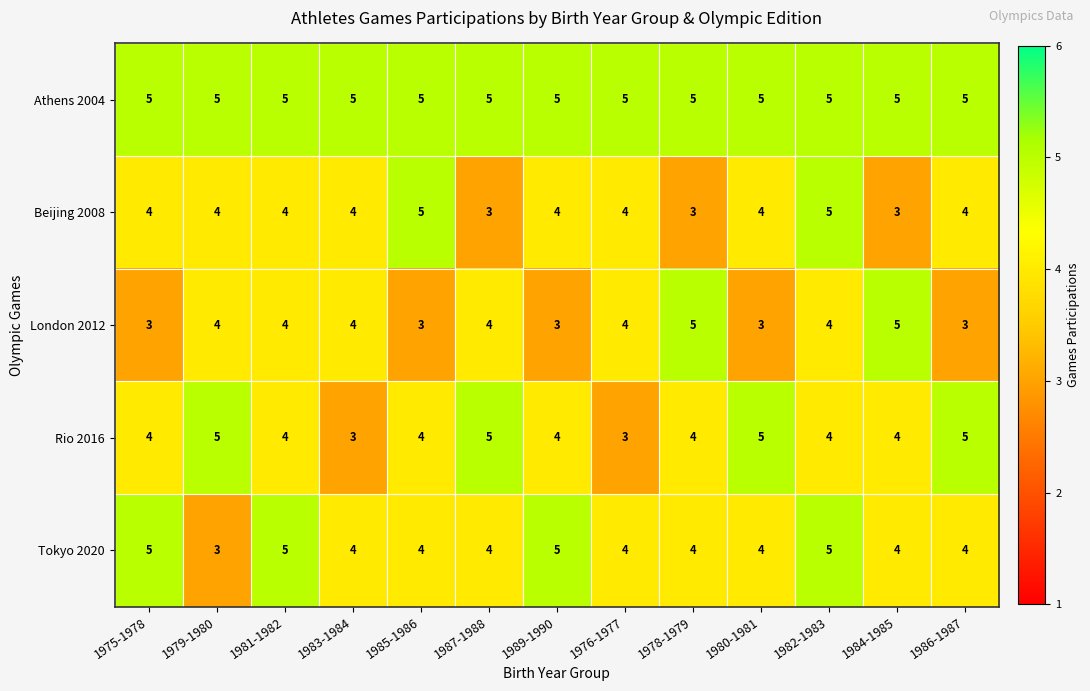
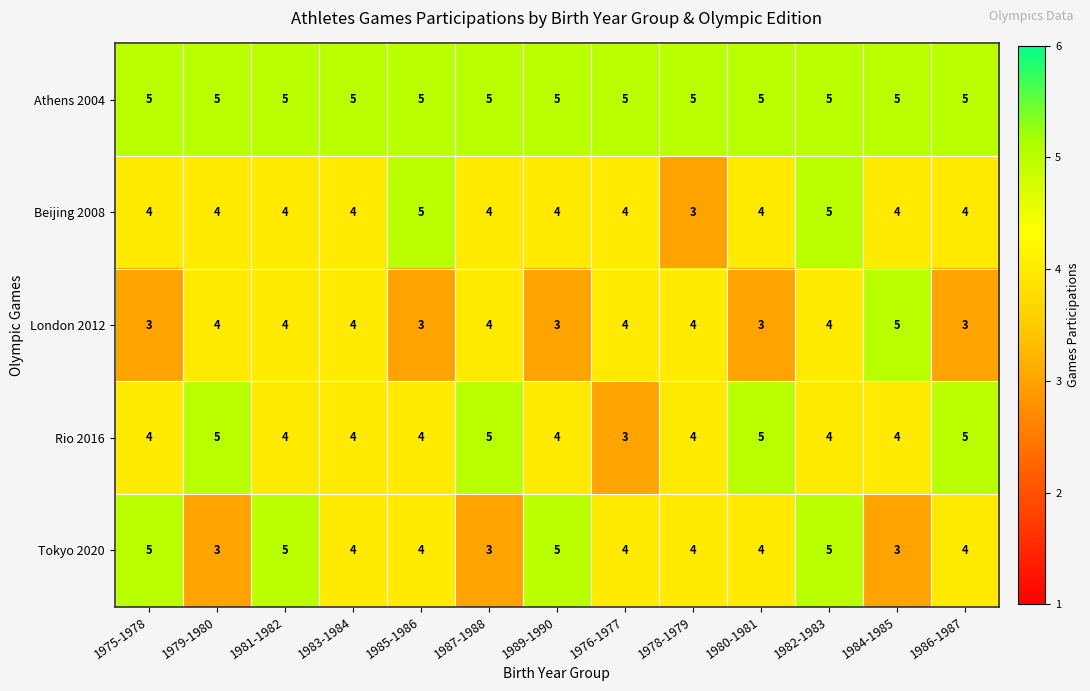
Beijing 2008, 1987-1988: 3 -> 4
Beijing 2008, 1984-1985: 3 -> 4
London 2012, 1978-1979: 5 -> 4
Rio 2016, 1983-1984: 3 -> 4
Tokyo 2020, 1987-1988: 4 -> 3
Tokyo 2020, 1984-1985: 4 -> 3
